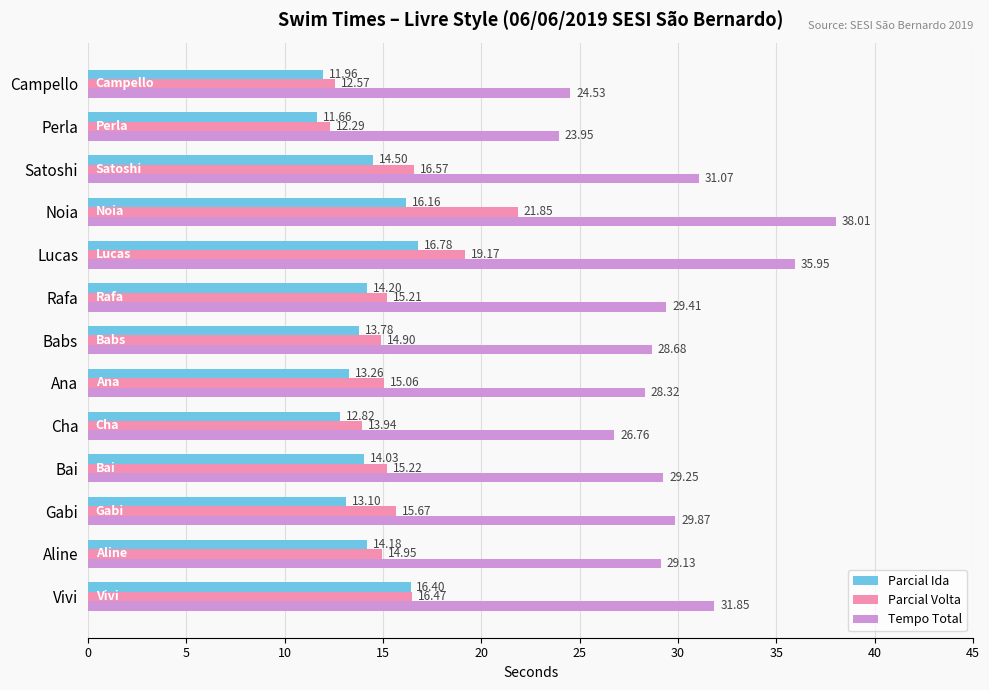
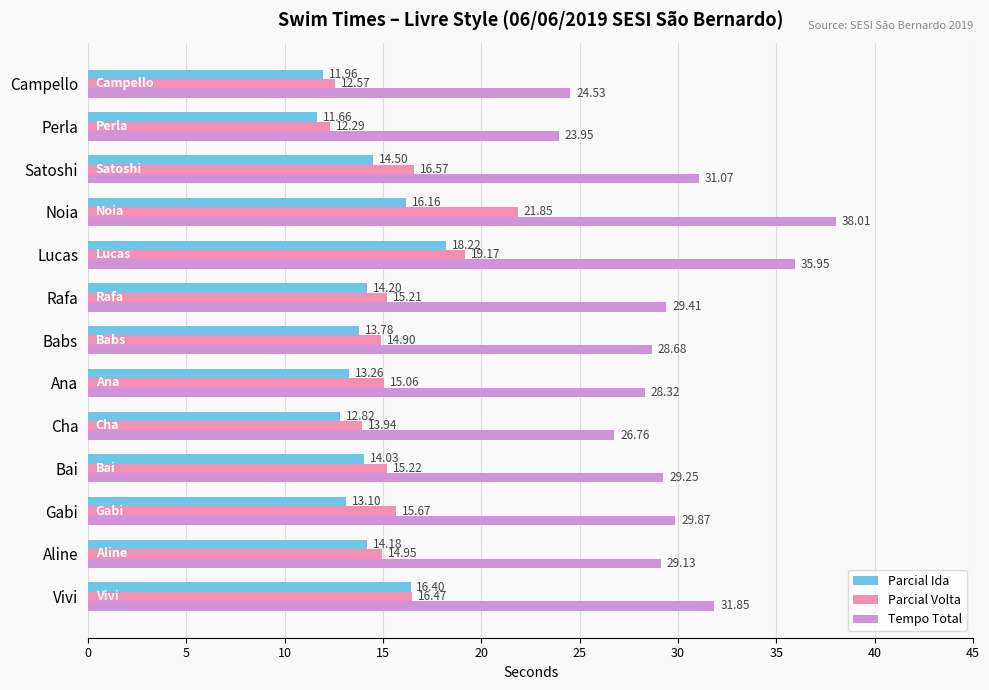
Parcial Ida, Lucas: 16.78 -> 18.22
